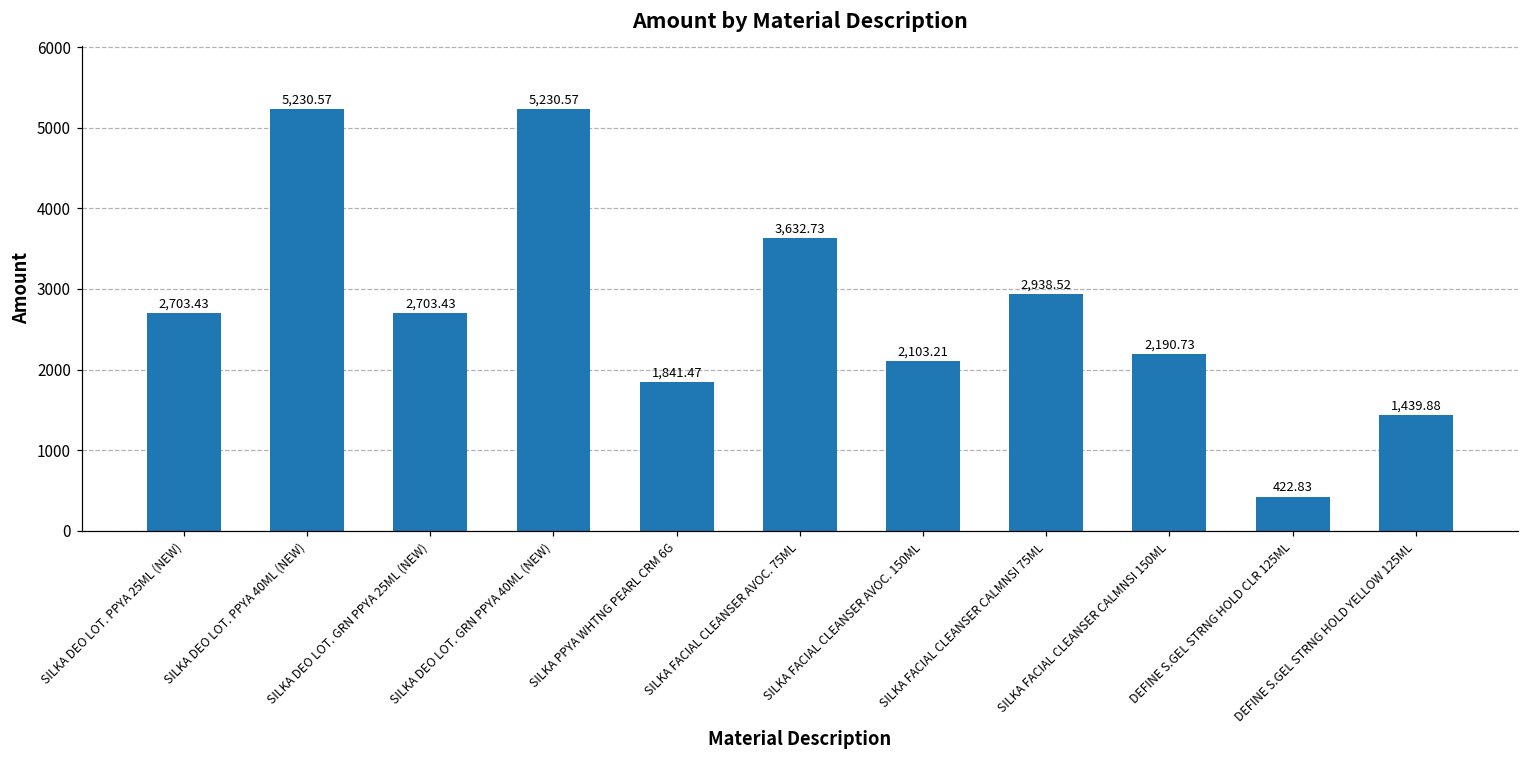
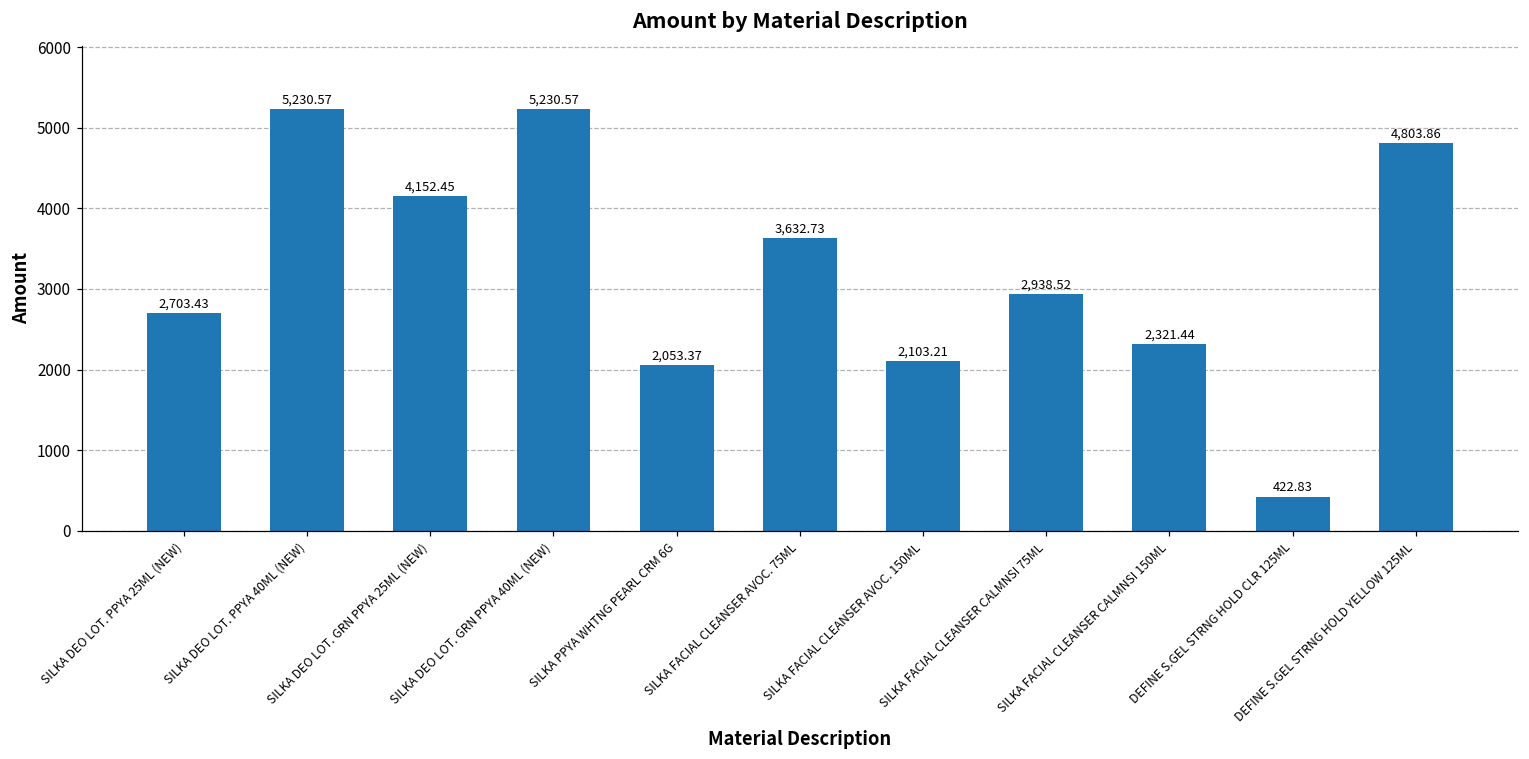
SILKA DEO LOT. GRN PPYA 25ML (NEW): 2,703.43 -> 4,152.45
SILKA PPYA WHTNG PEARL CRM 6G: 1,841.47 -> 2,053.37
SILKA FACIAL CLEANSER CALMNSI 150ML: 2,190.73 -> 2,321.44
DEFINE S.GEL STRNG HOLD YELLOW 125ML: 1,439.88 -> 4,803.86
